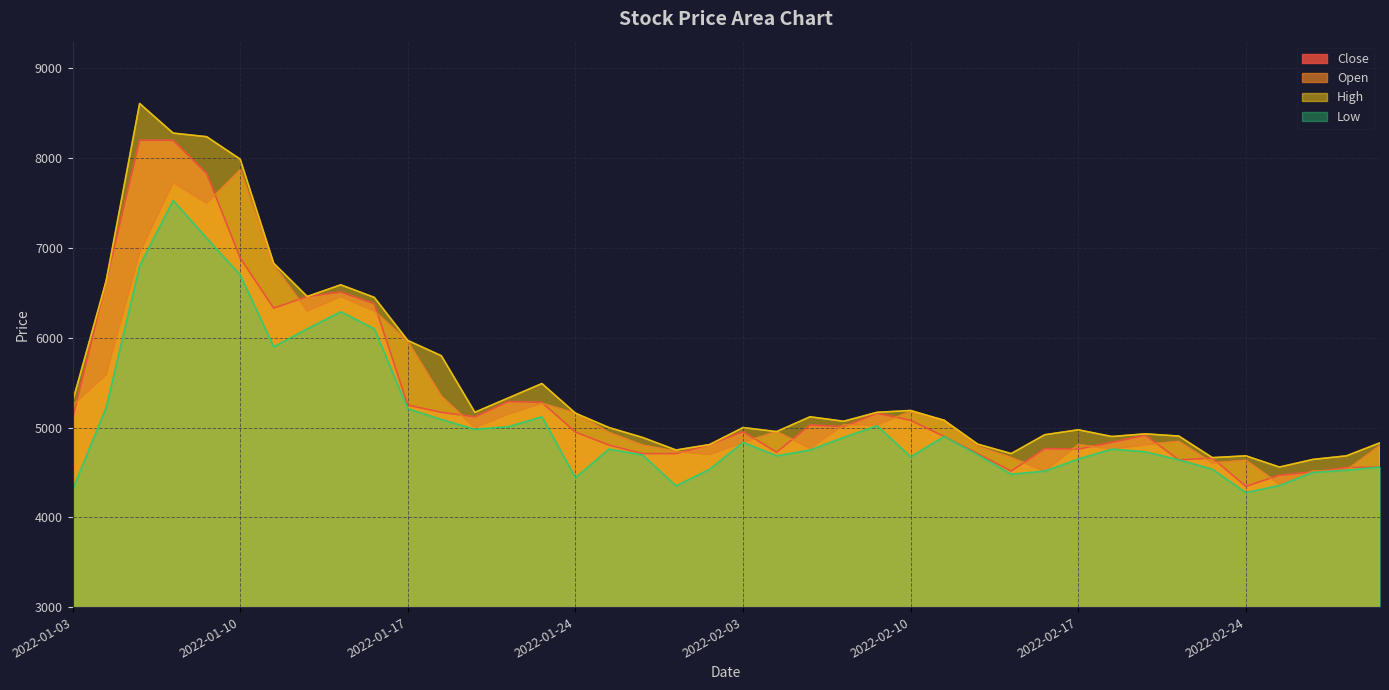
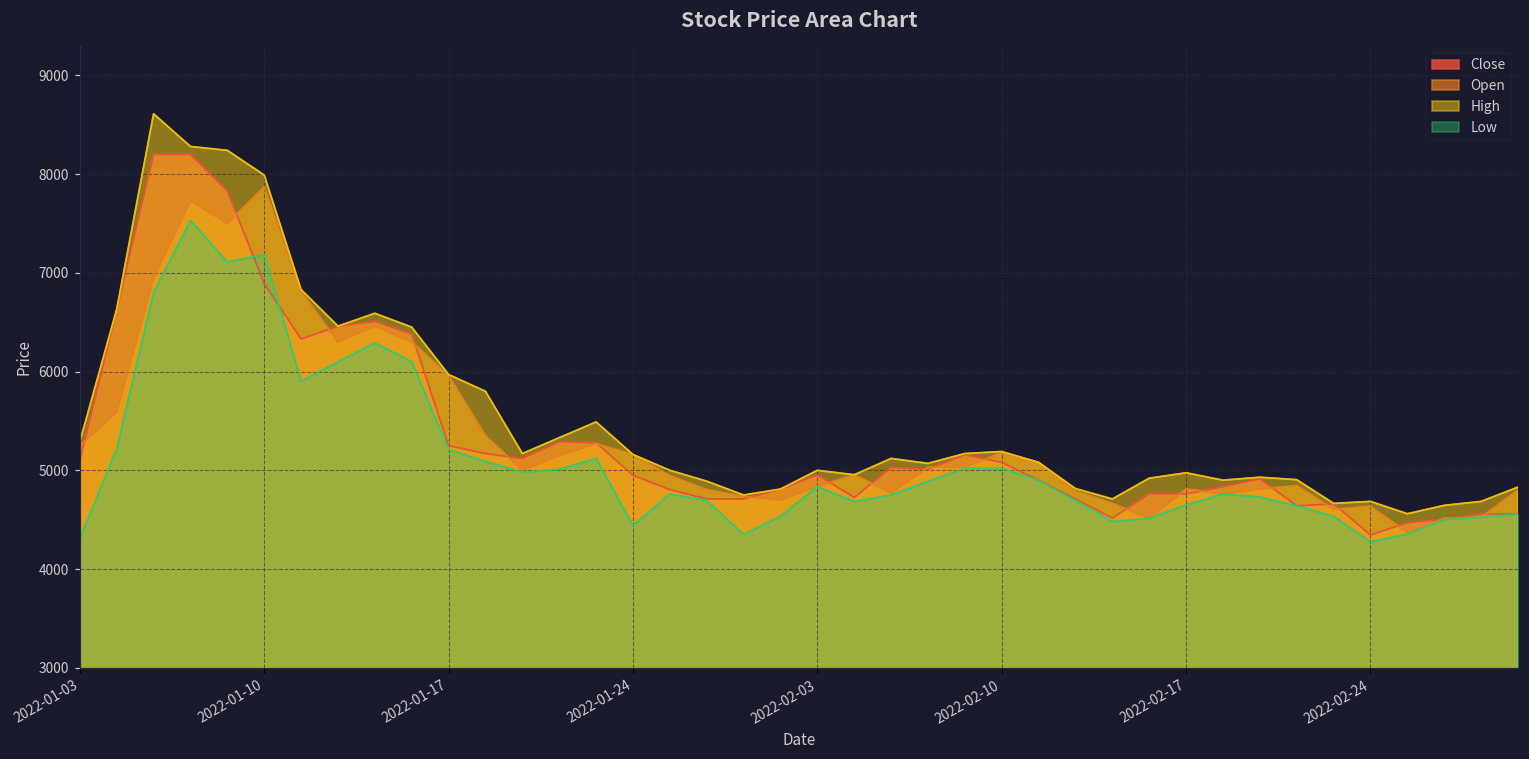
Low, 2022-01-10: 6700 -> 7200
Low, 2022-02-10: 4700 -> 5000
